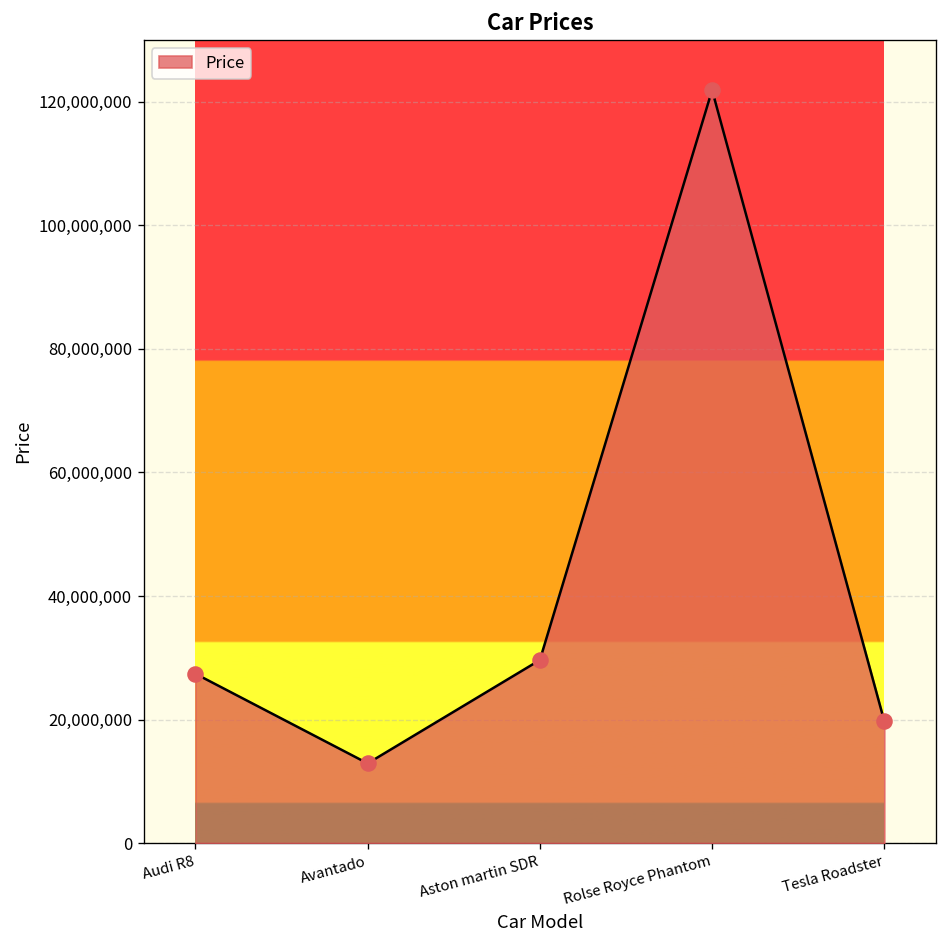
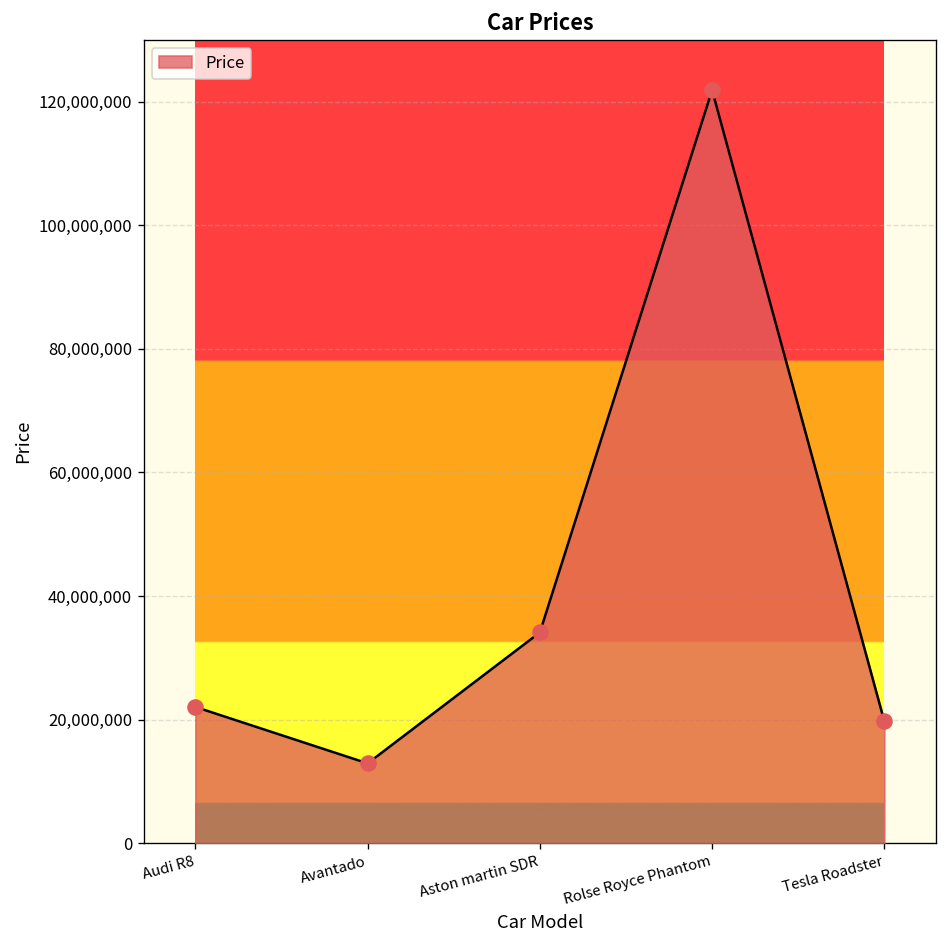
Audi R8: 27,000,000 -> 22,000,000
Aston martin SDR: 30,000,000 -> 34,000,000
